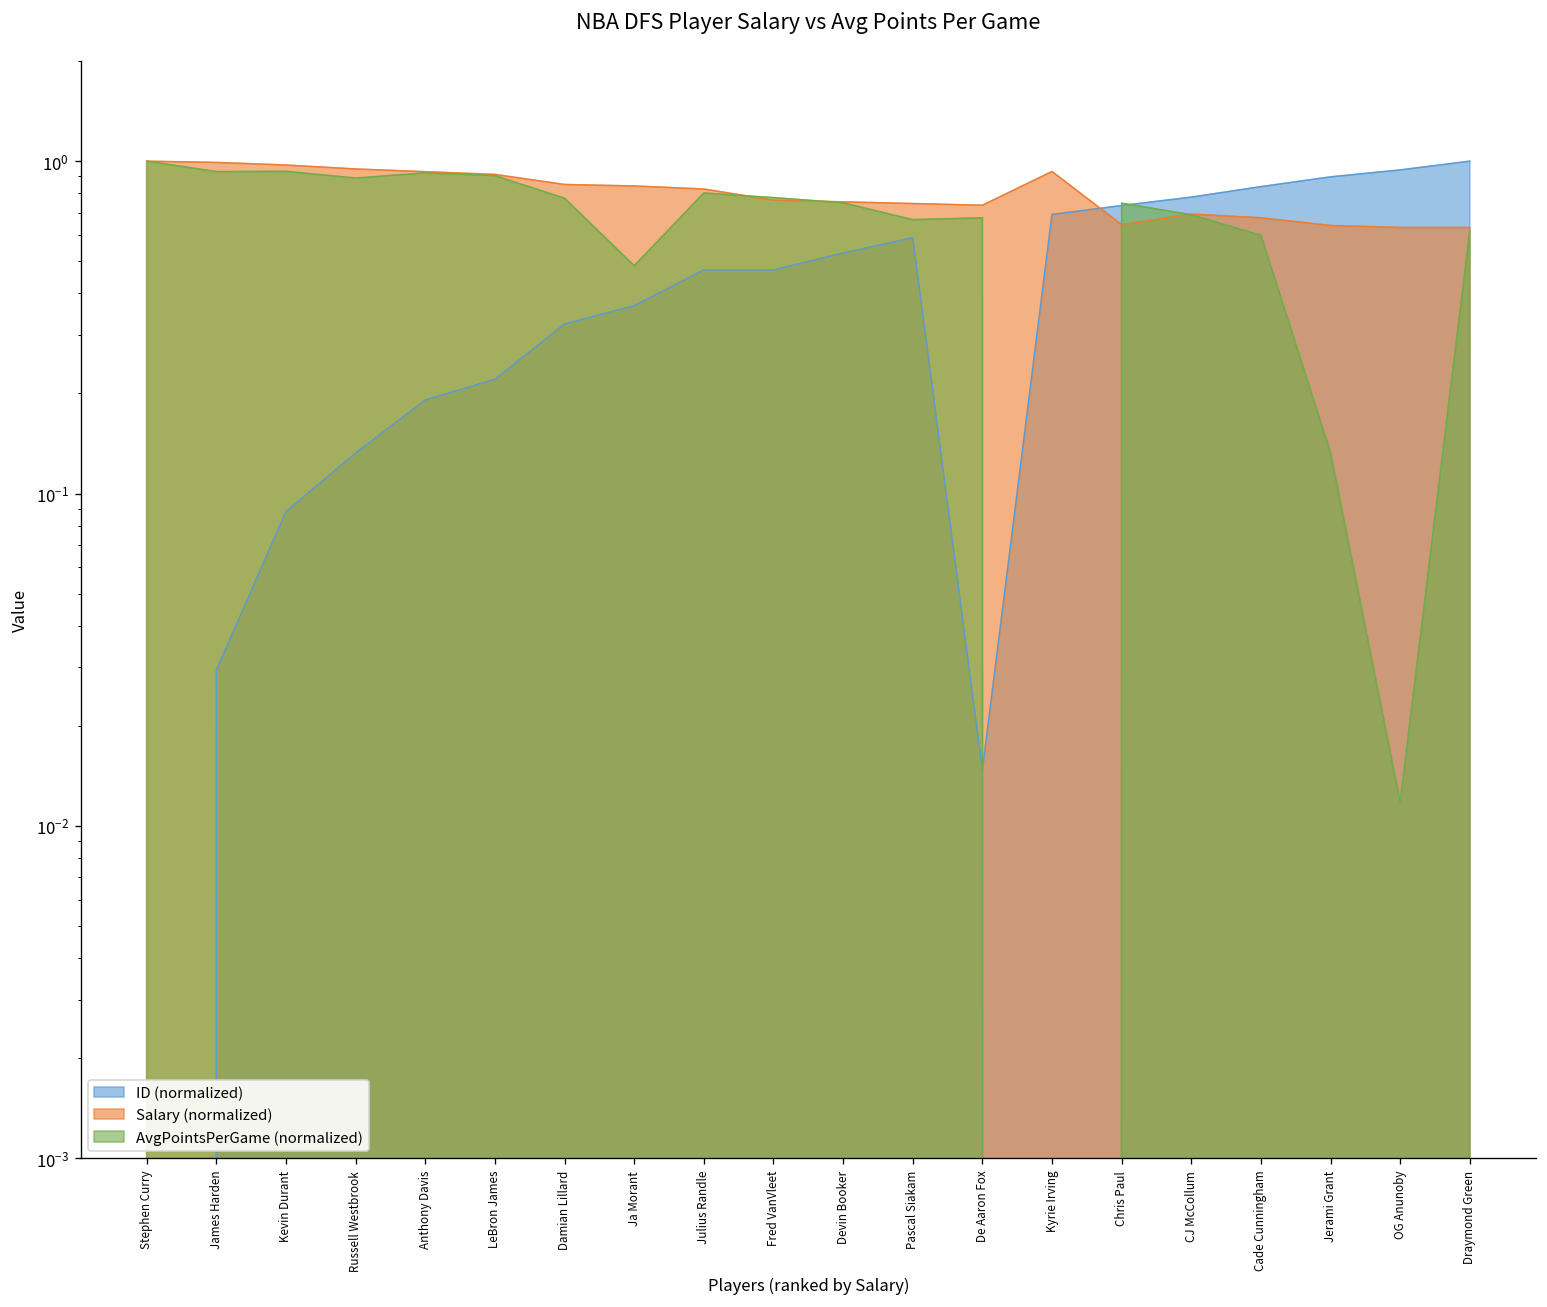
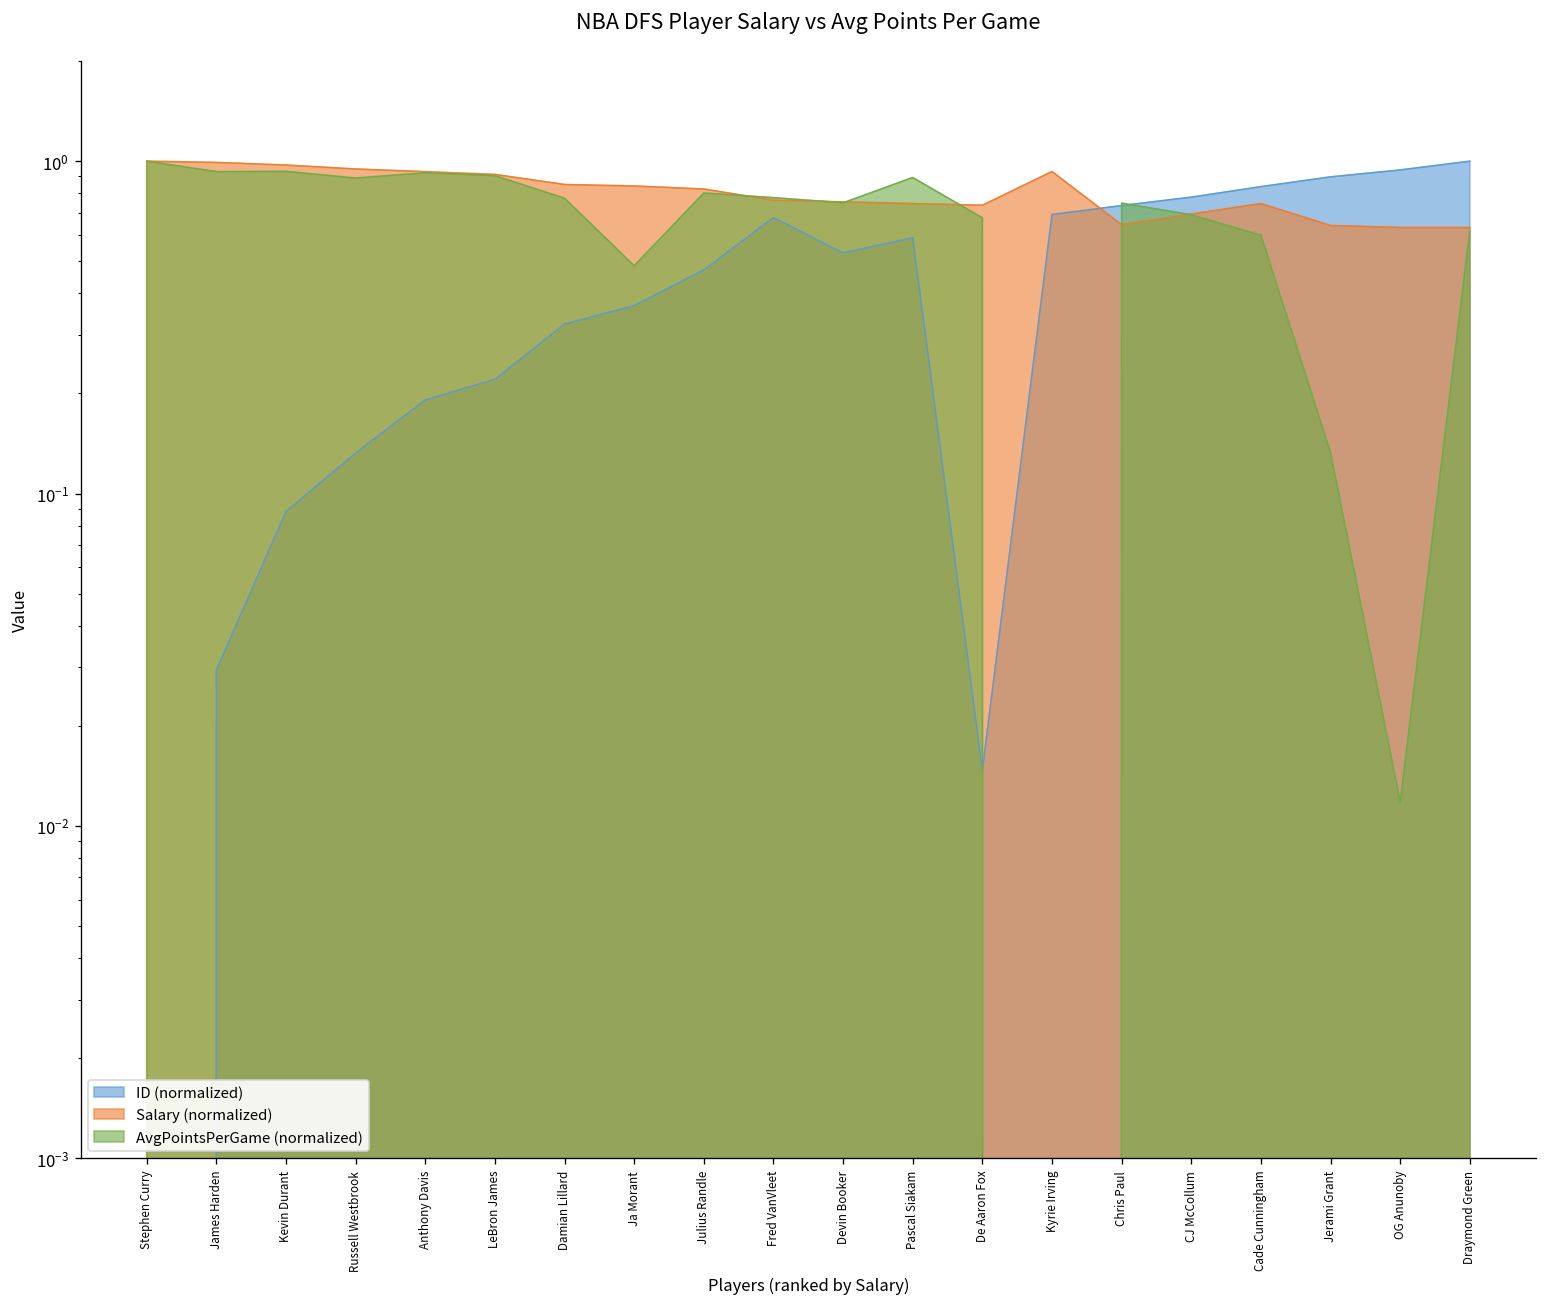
ID (normalized), Fred VanVleet: 0.47 -> 0.68
AvgPointsPerGame (normalized), Pascal Siakam: 0.67 -> 0.89
Salary (normalized), Cade Cunningham: 0.68 -> 0.75
